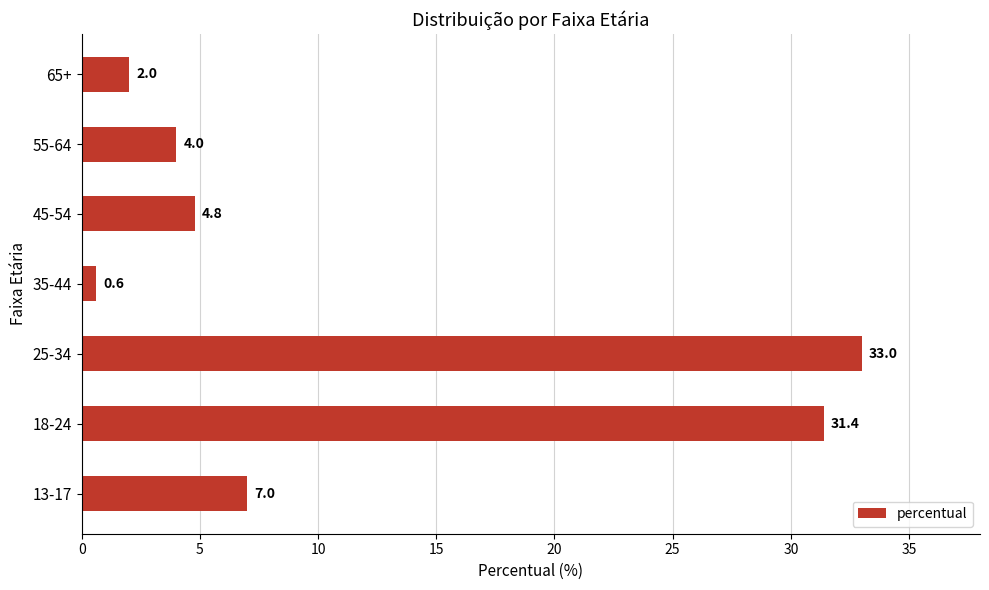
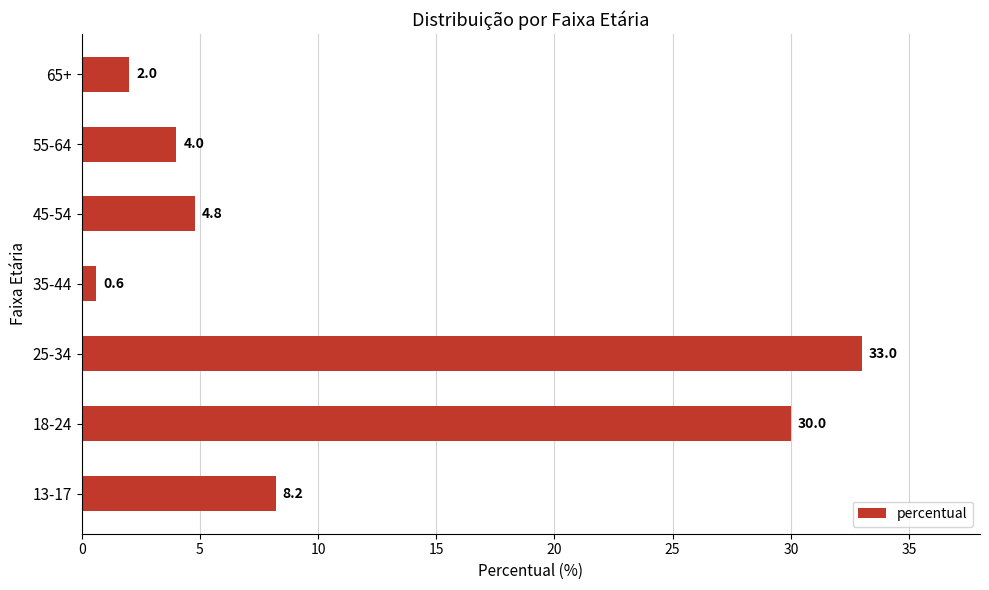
18-24: 31.4 -> 30.0
13-17: 7.0 -> 8.2
